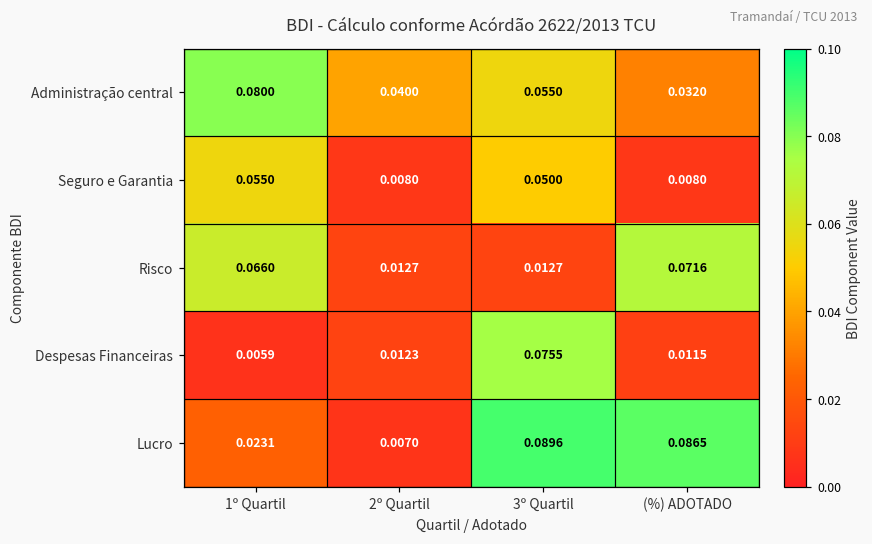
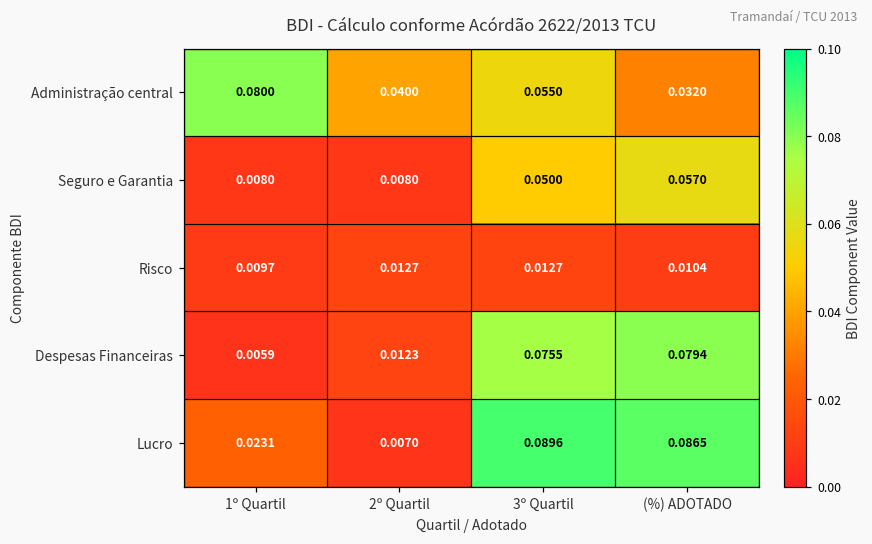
Seguro e Garantia, 1º Quartil: 0.0550 -> 0.0080
Seguro e Garantia, (%) ADOTADO: 0.0080 -> 0.0570
Risco, 1º Quartil: 0.0660 -> 0.0097
Risco, (%) ADOTADO: 0.0716 -> 0.0104
Despesas Financeiras, (%) ADOTADO: 0.0115 -> 0.0794
